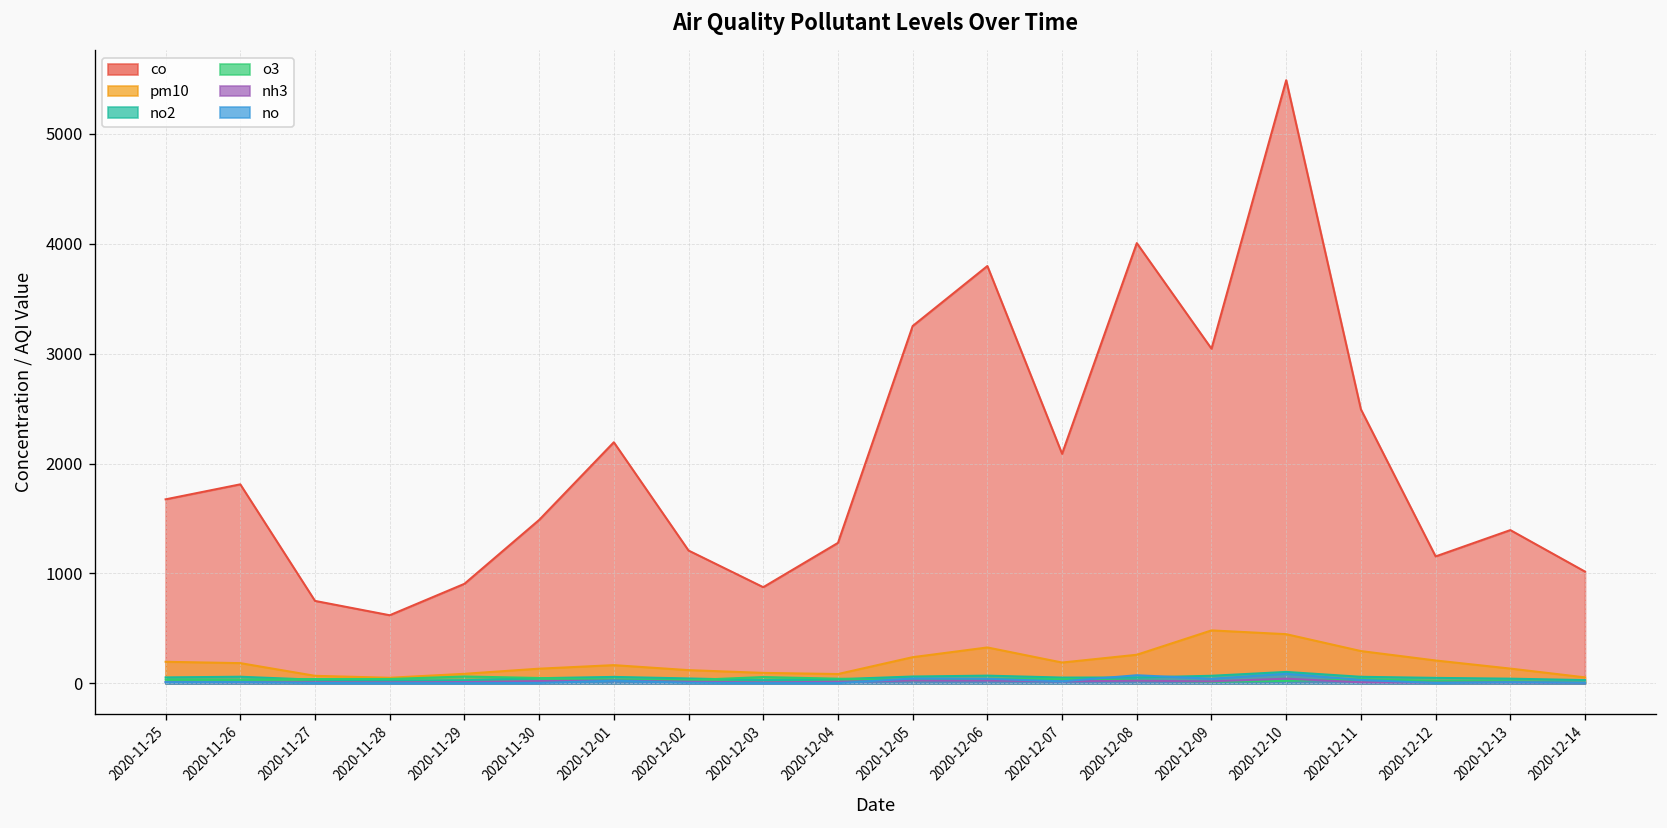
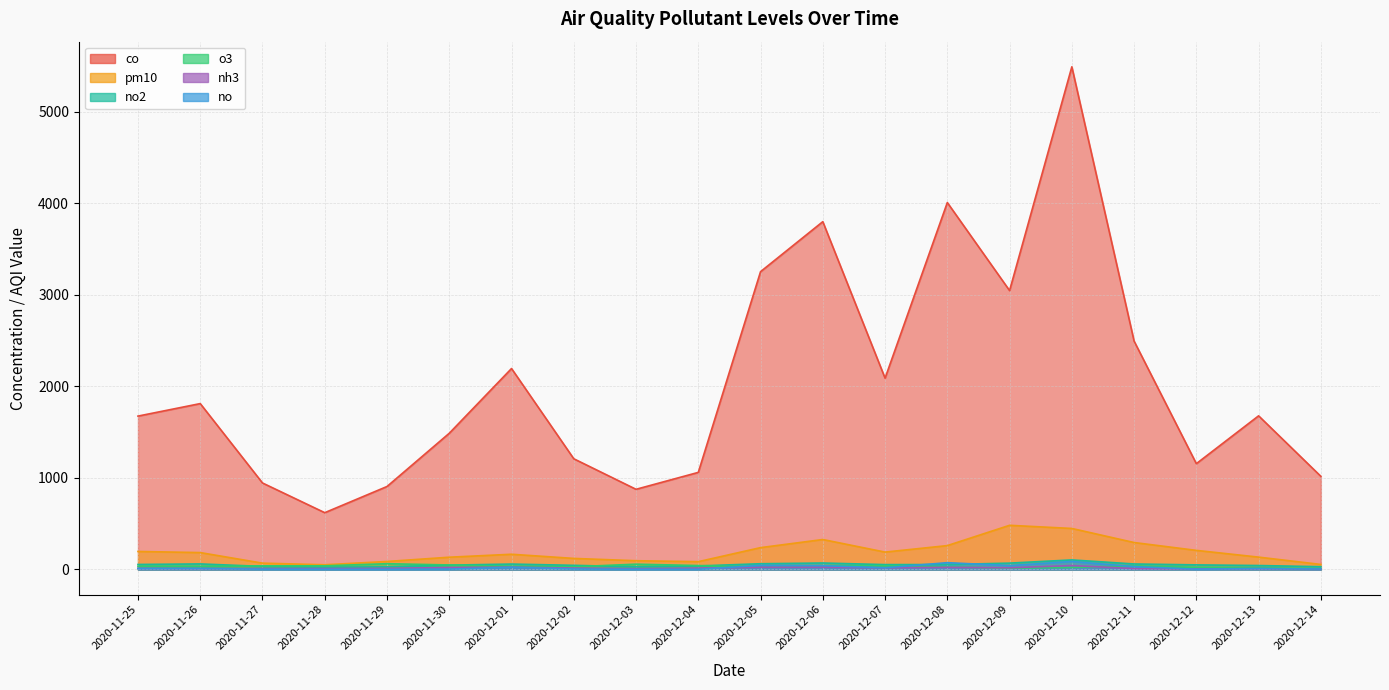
co, 2020-11-27: 800 -> 900
co, 2020-12-04: 1300 -> 1100
co, 2020-12-13: 1400 -> 1700
